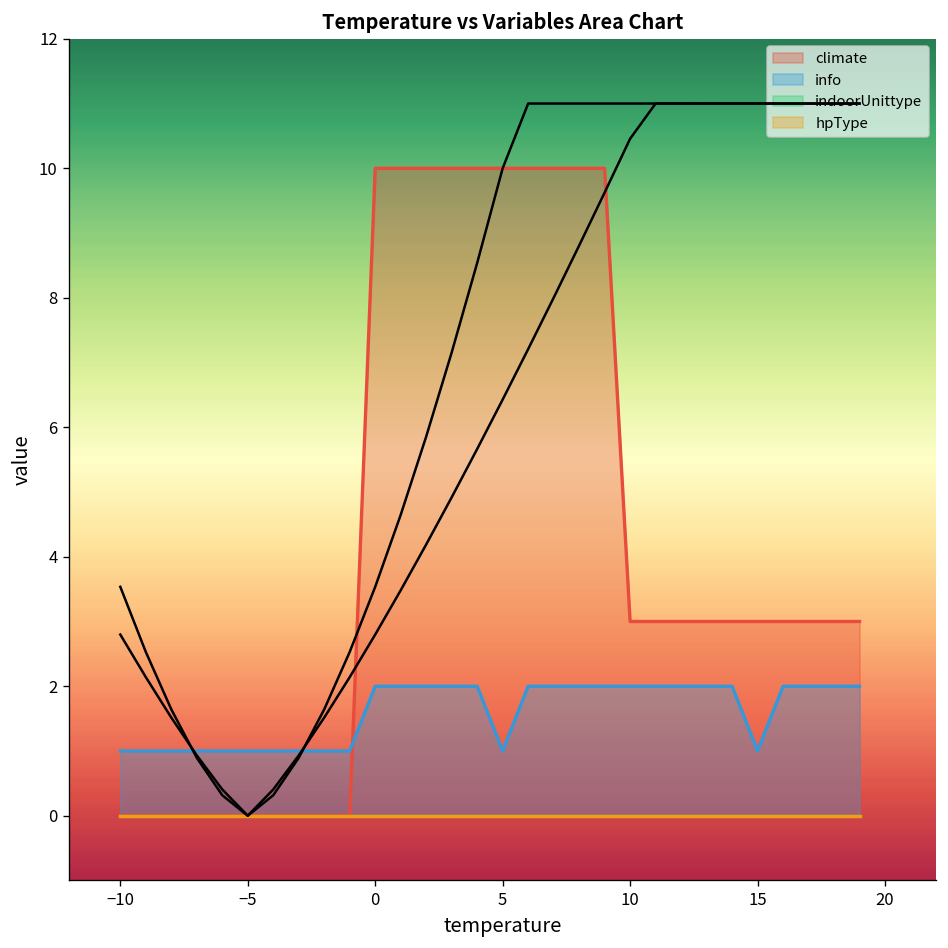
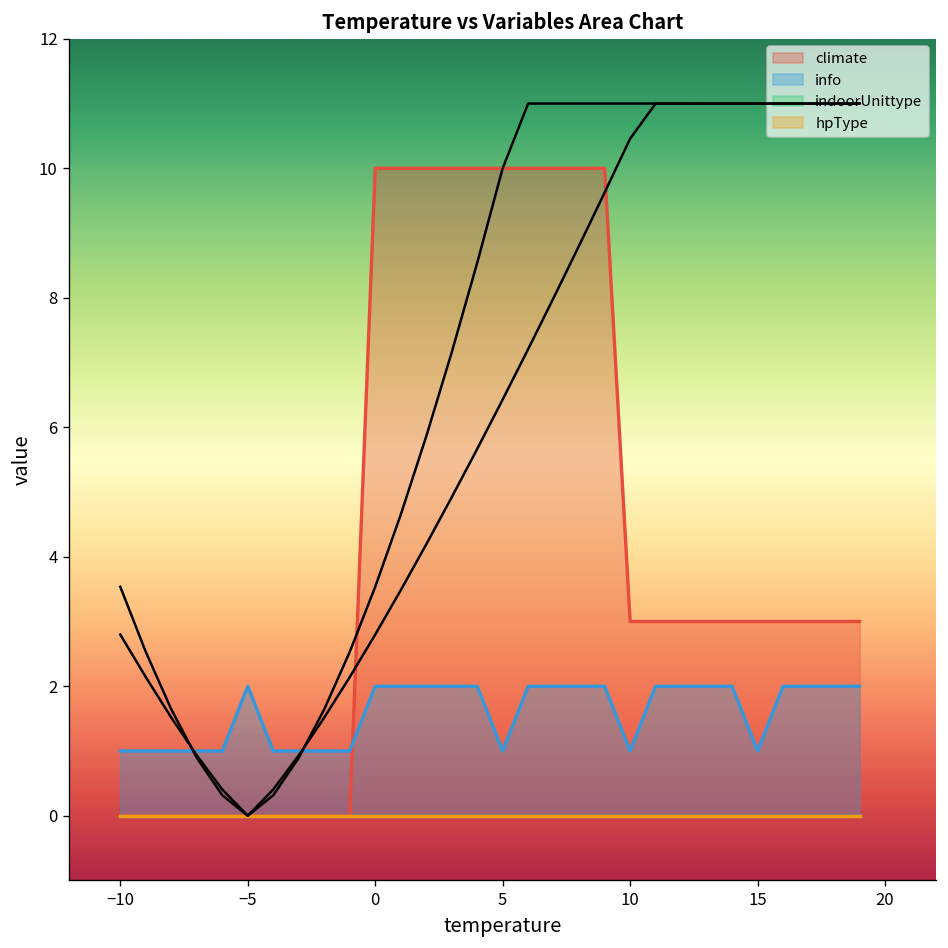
info, −5: 1 -> 2
info, 10: 2 -> 1
